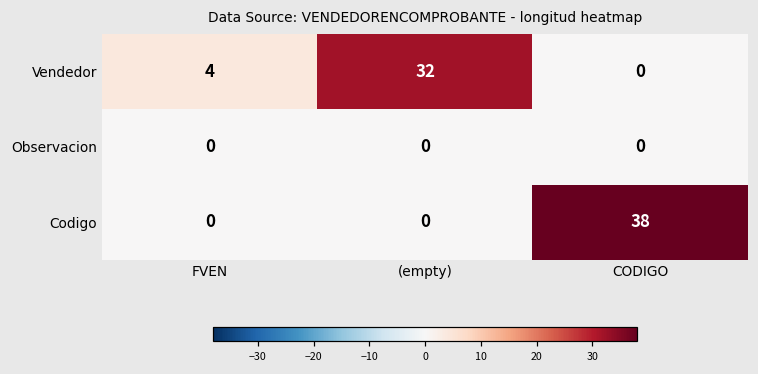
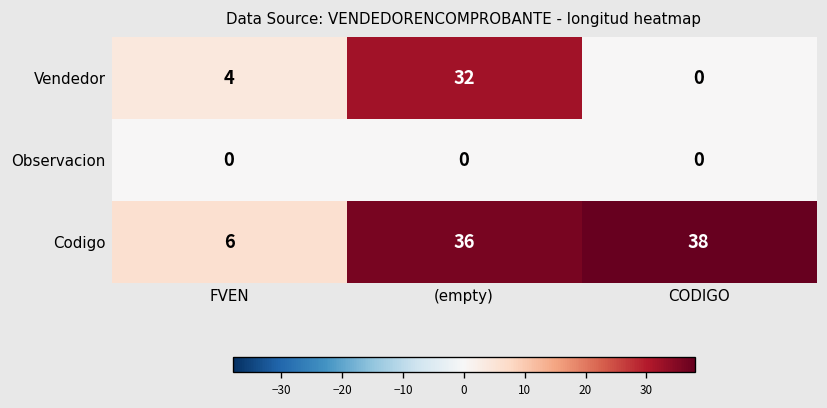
Codigo, FVEN: 0 -> 6
Codigo, (empty): 0 -> 36
